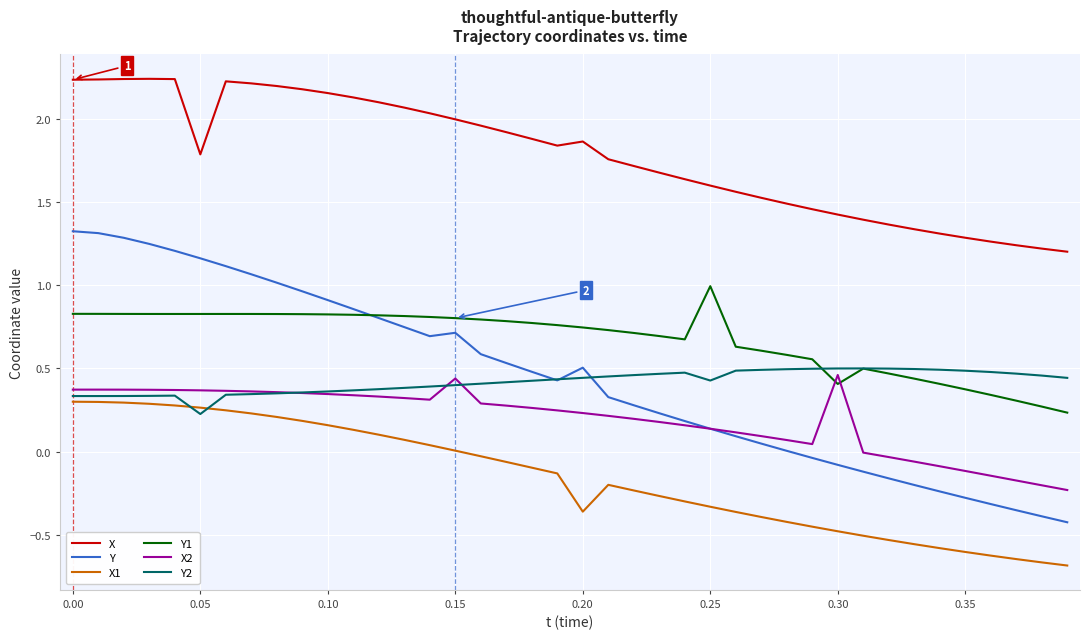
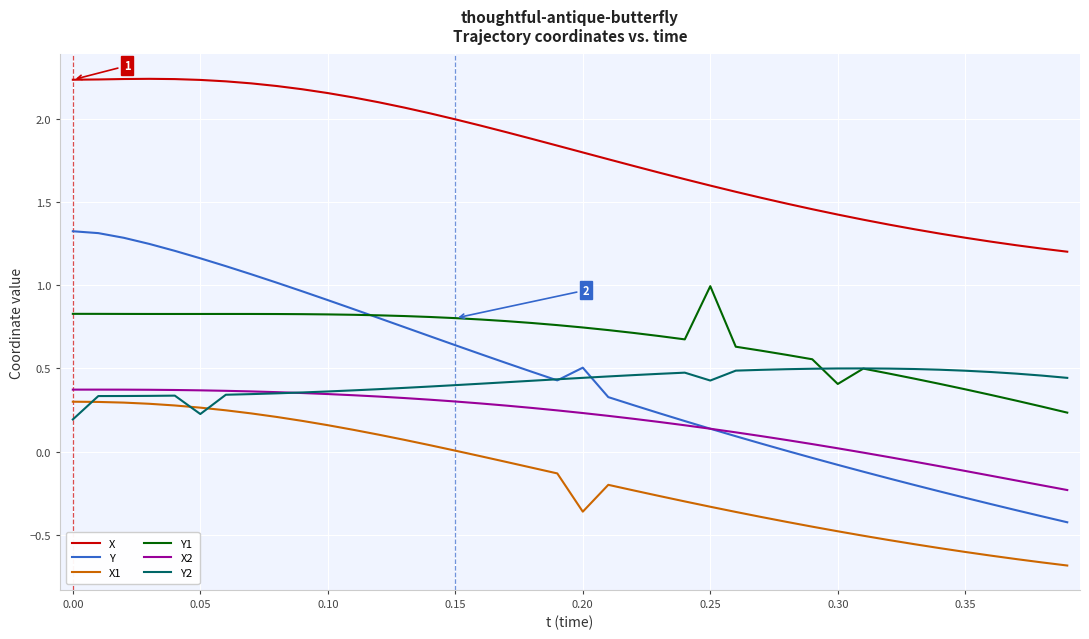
Y2, 0.00: 0.33 -> 0.19
X, 0.05: 1.79 -> 2.24
Y, 0.15: 0.71 -> 0.64
X2, 0.15: 0.44 -> 0.30
X, 0.20: 1.87 -> 1.80
X2, 0.30: 0.46 -> 0.02
